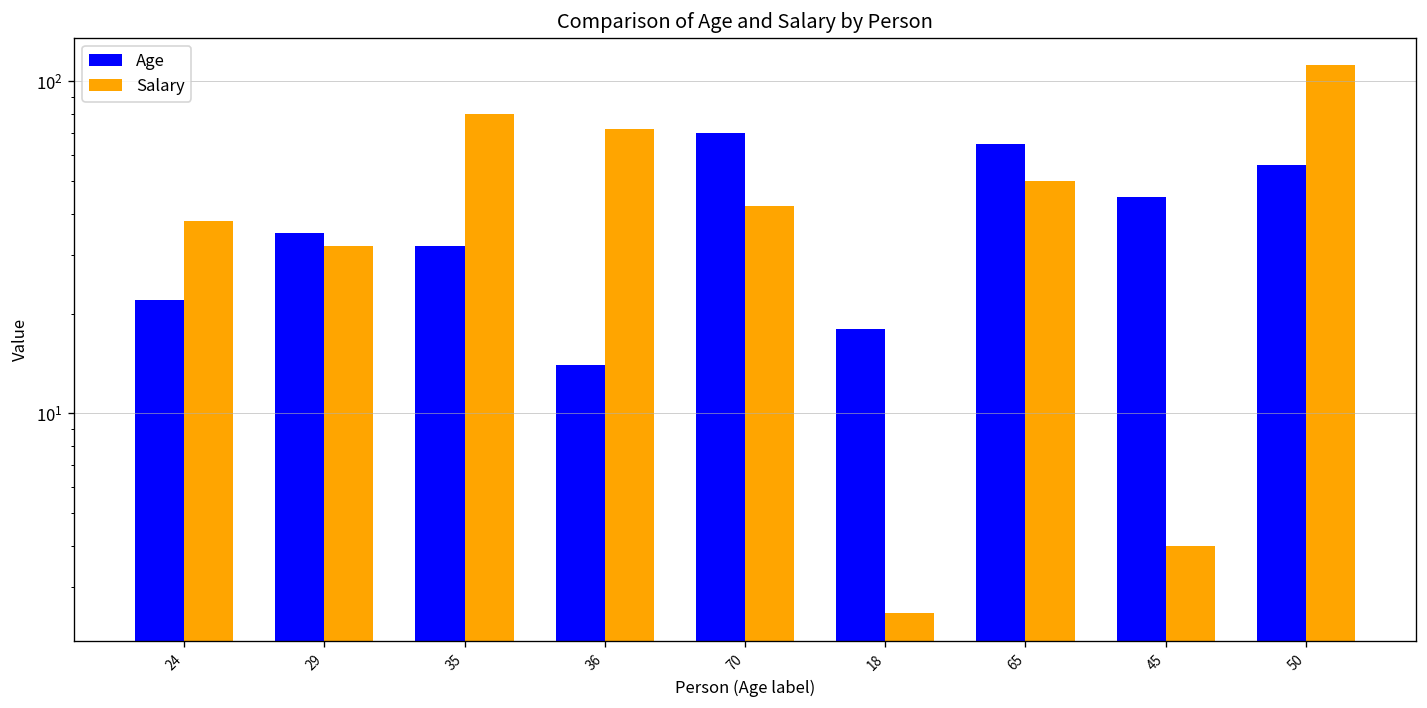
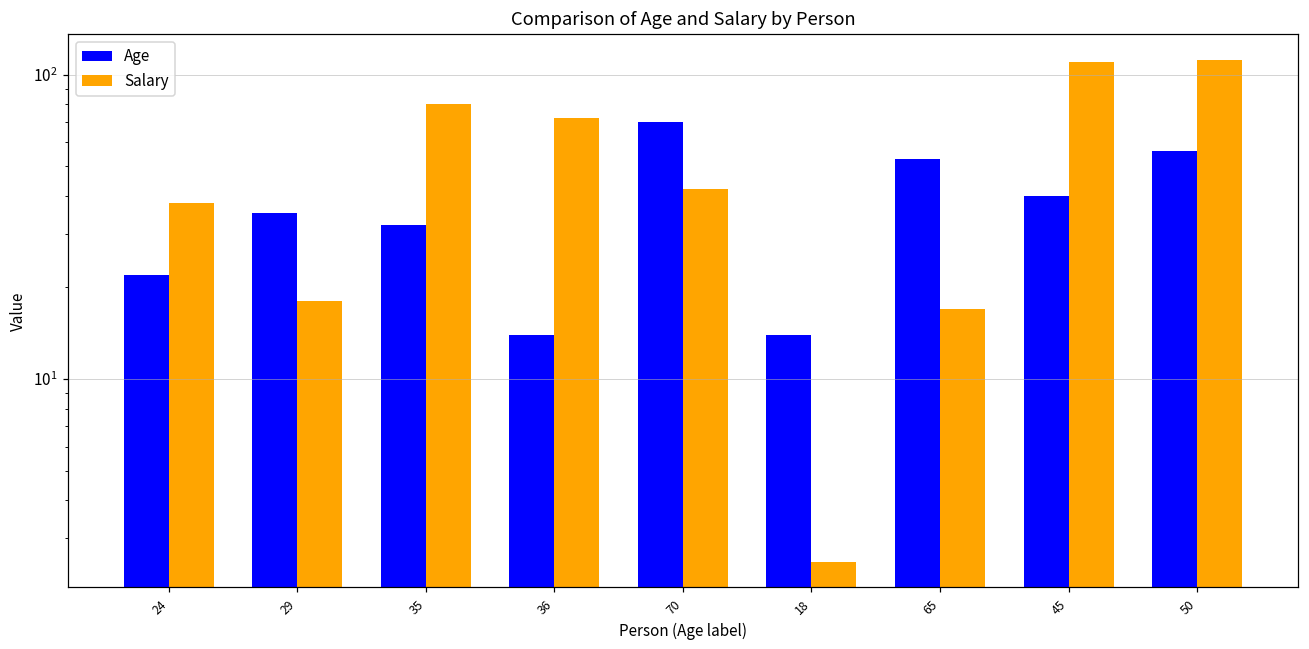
Salary, 29: 32 -> 18
Age, 18: 18 -> 14
Age, 65: 65 -> 53
Salary, 65: 50 -> 17
Age, 45: 45 -> 40
Salary, 45: 4 -> 110
